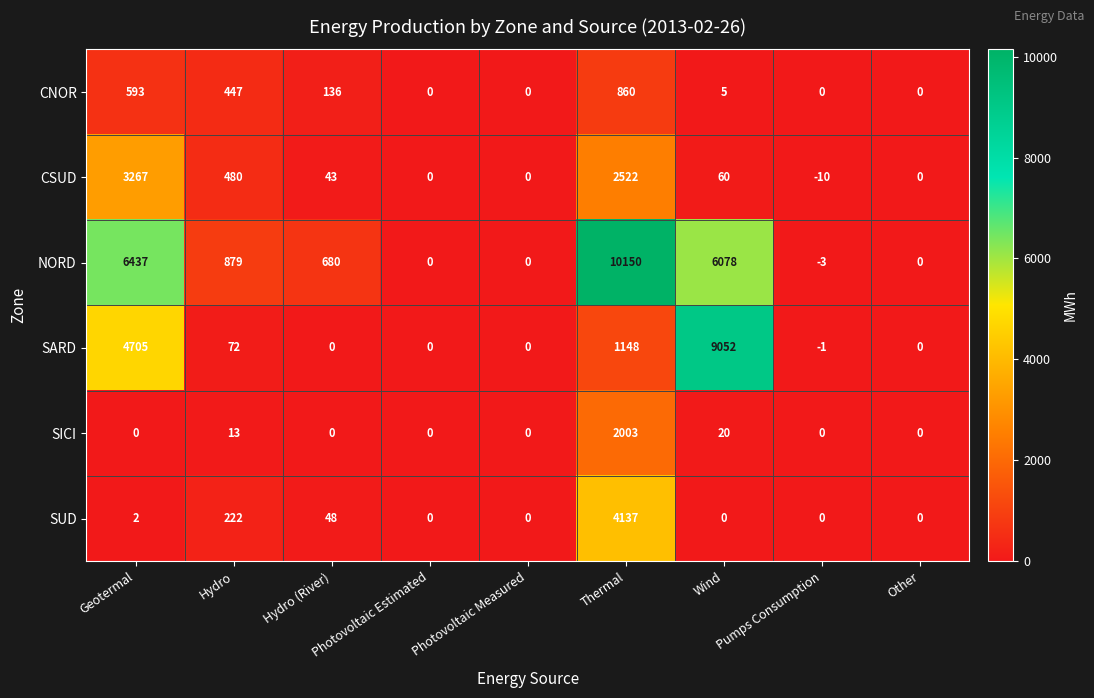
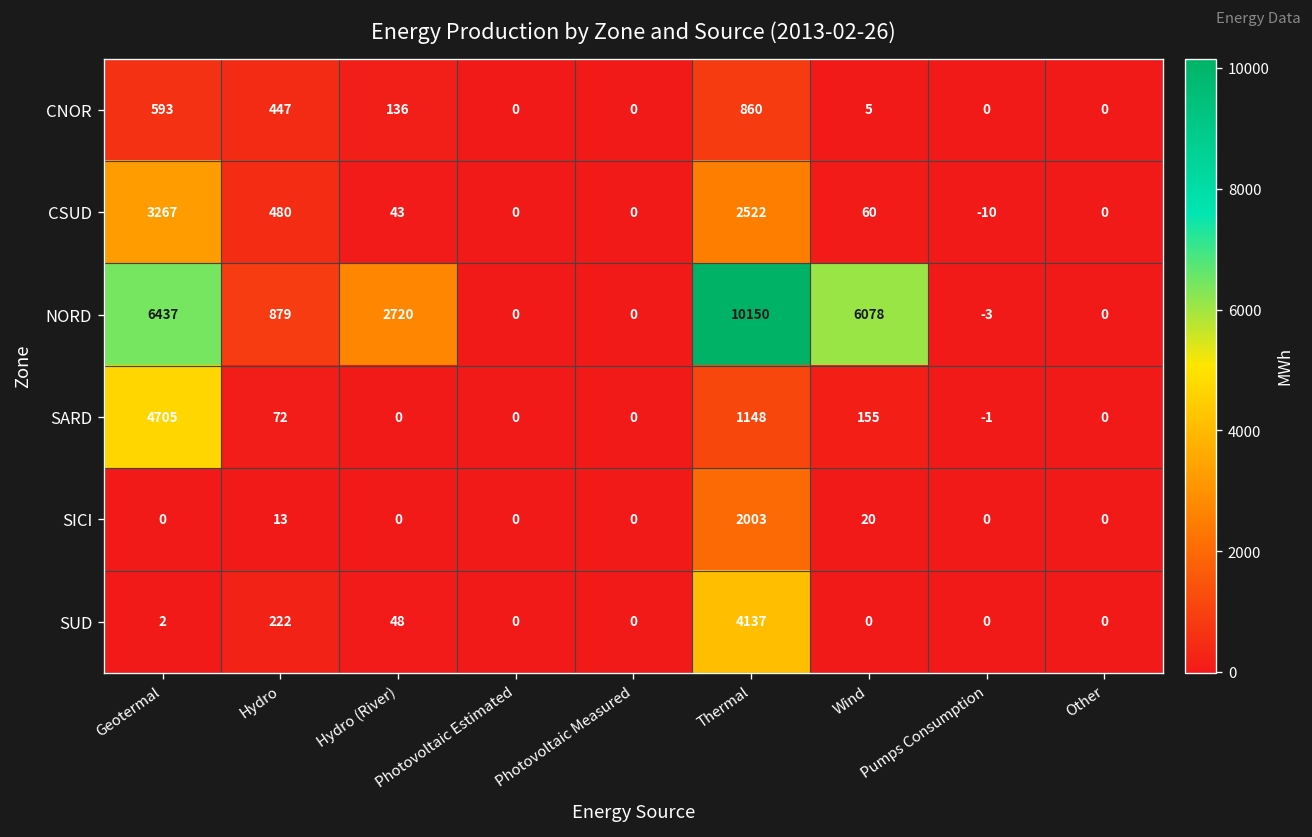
NORD, Hydro (River): 680 -> 2720
SARD, Wind: 9052 -> 155
